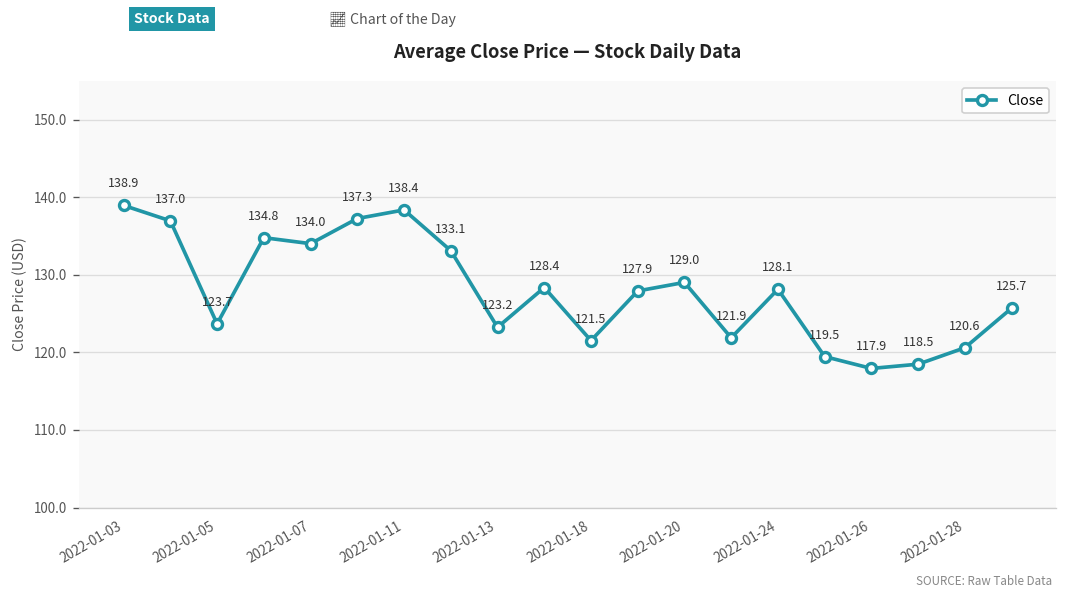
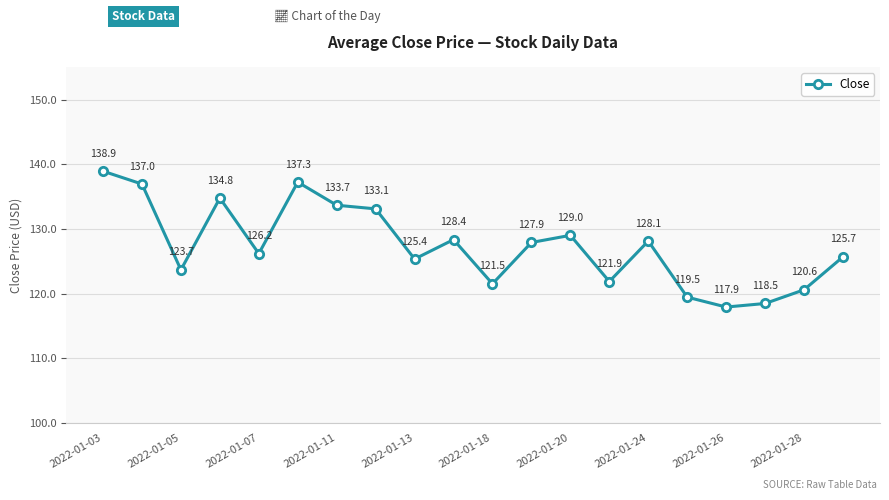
2022-01-07: 134.0 -> 126.2
2022-01-11: 138.4 -> 133.7
2022-01-13: 123.2 -> 125.4
